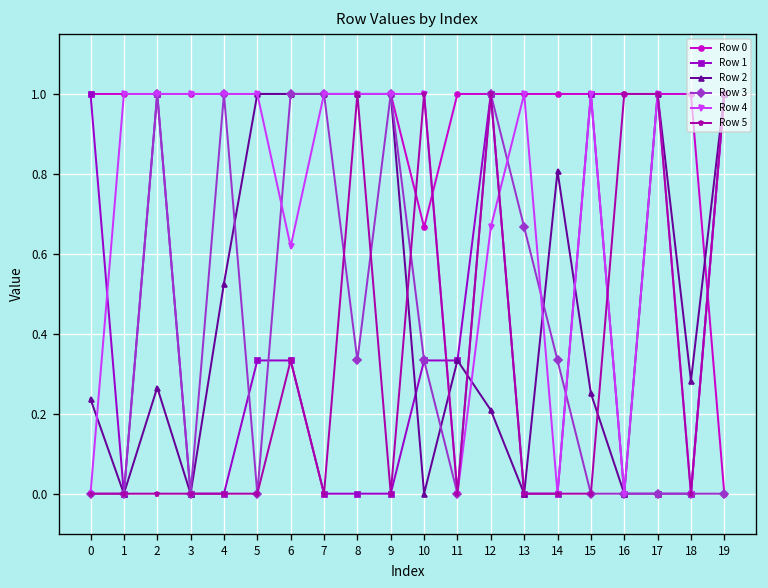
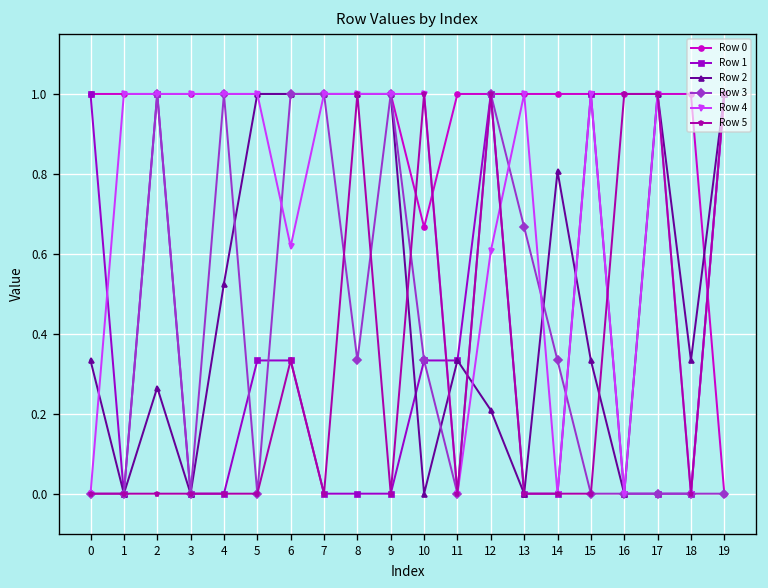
Row 2, 0: 0.24 -> 0.33
Row 4, 12: 0.67 -> 0.61
Row 2, 15: 0.25 -> 0.33
Row 2, 18: 0.28 -> 0.33
